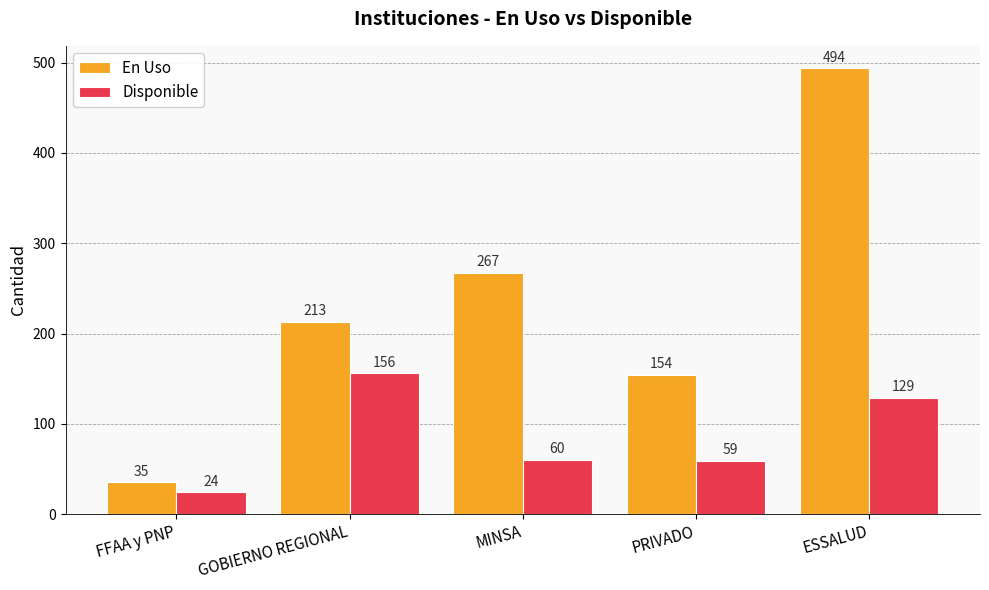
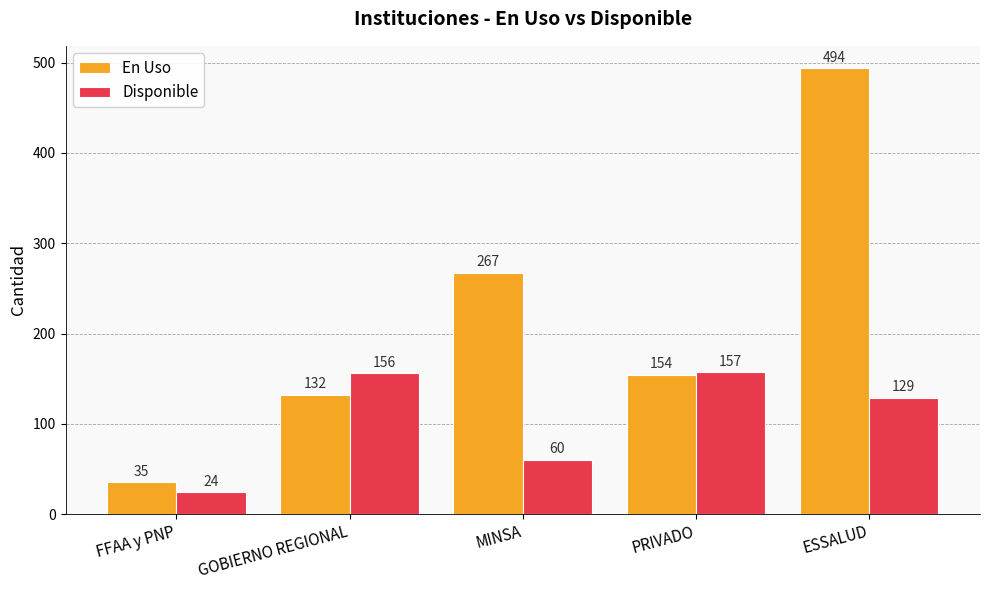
En Uso, GOBIERNO REGIONAL: 213 -> 132
Disponible, PRIVADO: 59 -> 157
